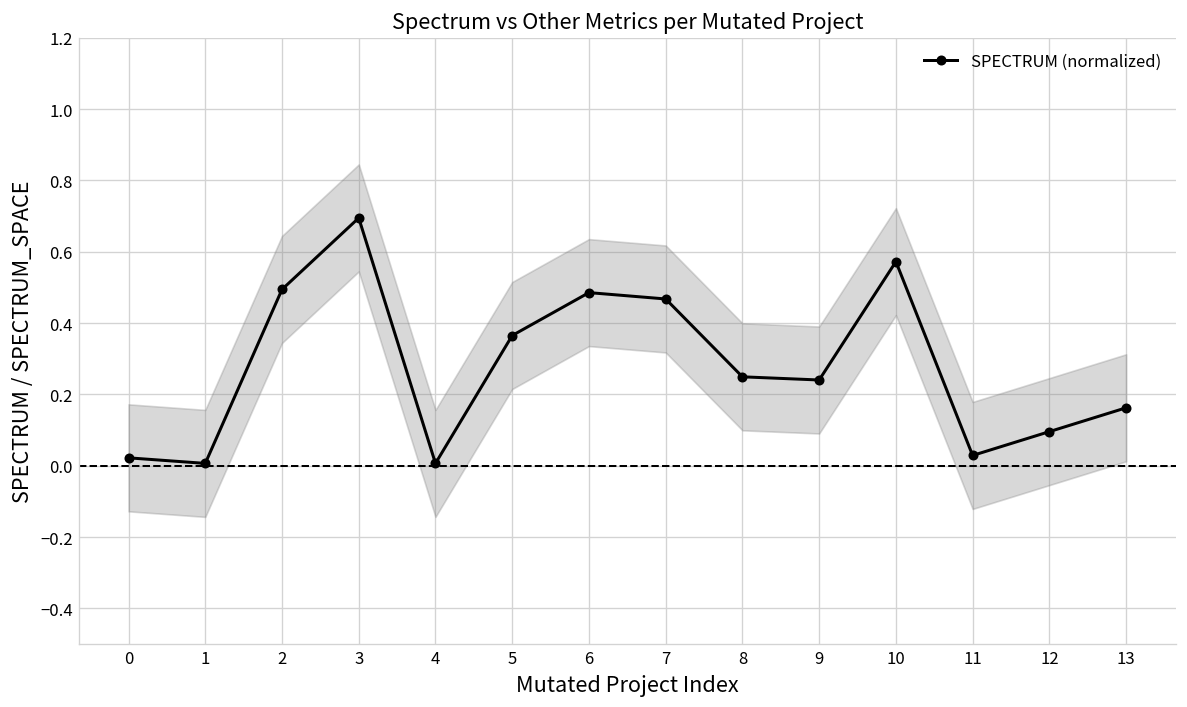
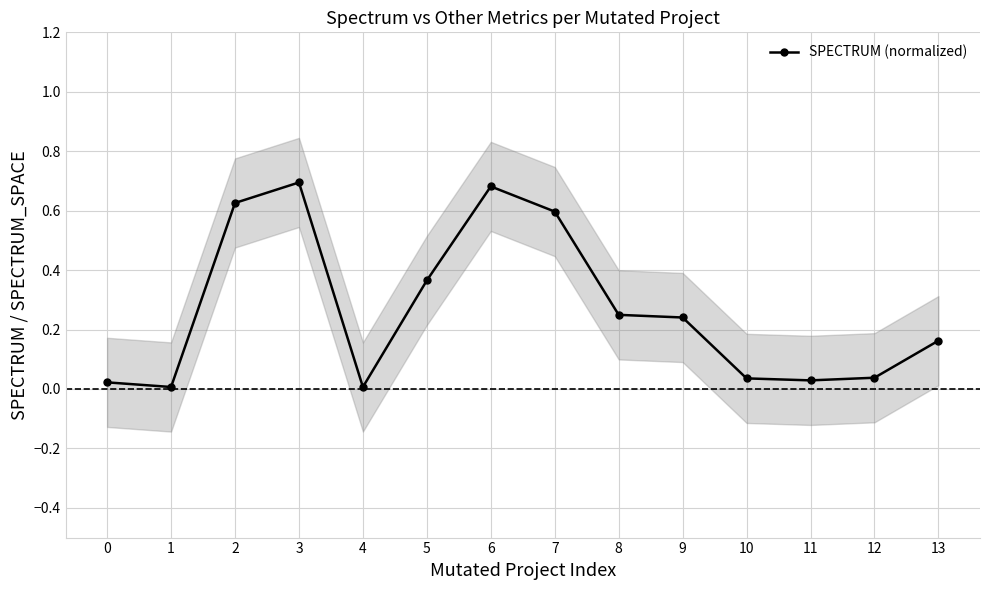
SPECTRUM (normalized), 2: 0.49 -> 0.63
SPECTRUM (normalized), 6: 0.49 -> 0.68
SPECTRUM (normalized), 7: 0.47 -> 0.60
SPECTRUM (normalized), 10: 0.57 -> 0.04
SPECTRUM (normalized), 12: 0.10 -> 0.04
